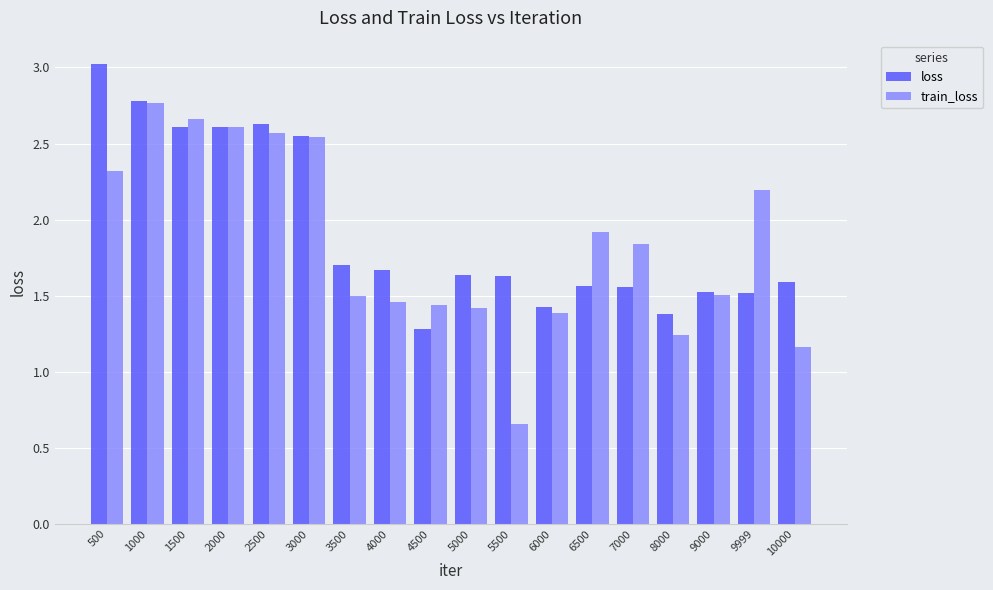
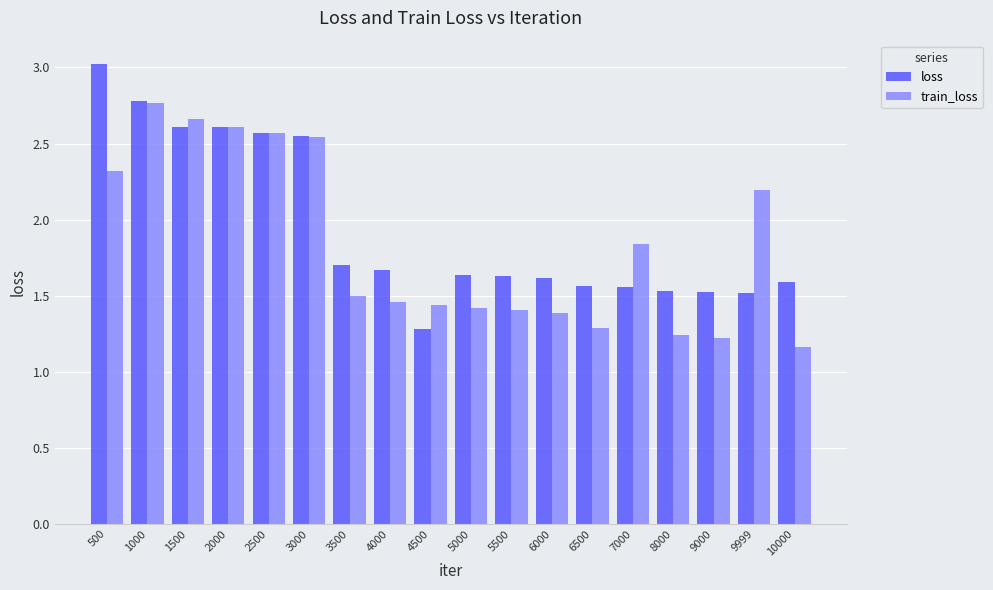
loss, 2500: 2.63 -> 2.57
train_loss, 5500: 0.66 -> 1.40
loss, 6000: 1.43 -> 1.62
train_loss, 6500: 1.92 -> 1.29
loss, 8000: 1.38 -> 1.53
train_loss, 9000: 1.51 -> 1.22
